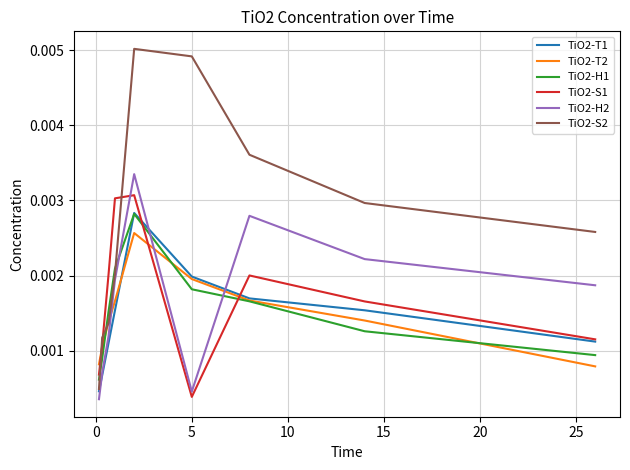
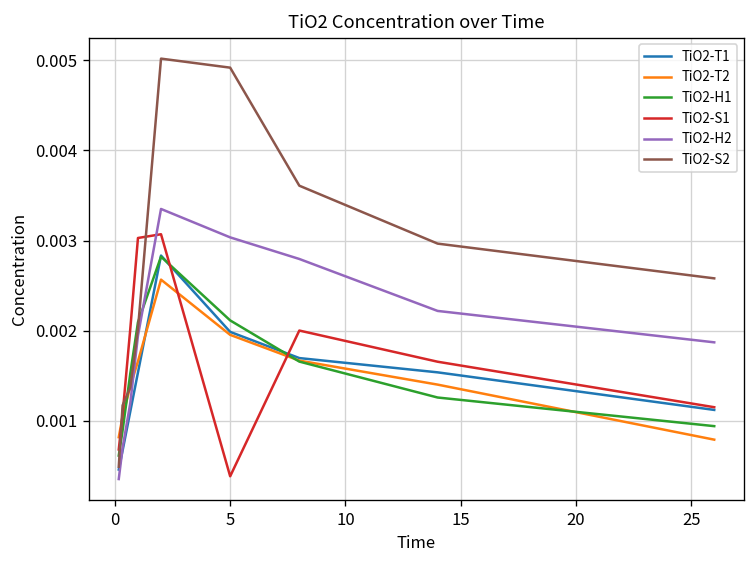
TiO2-H1, 5: 0.0018 -> 0.0021
TiO2-H2, 5: 0.0005 -> 0.0030
